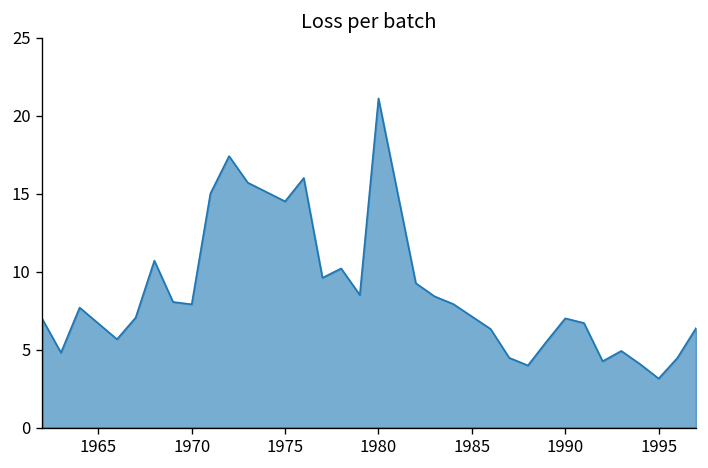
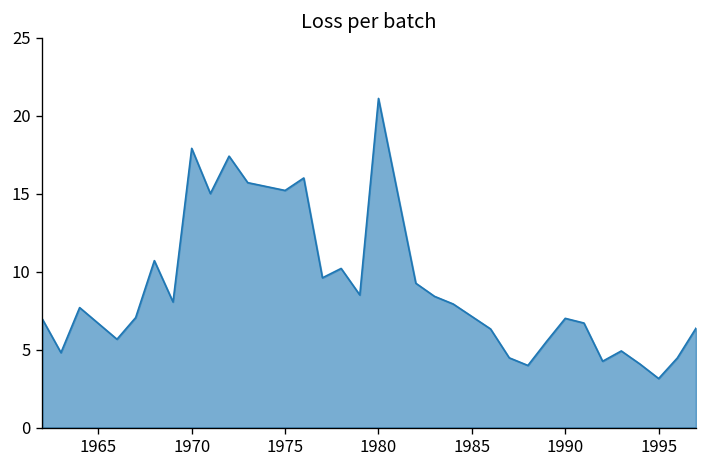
1970: 7.9 -> 17.9
1975: 14.5 -> 15.2
